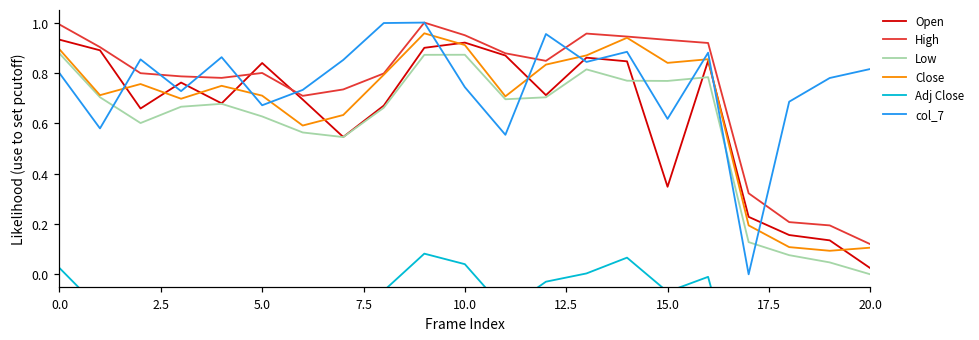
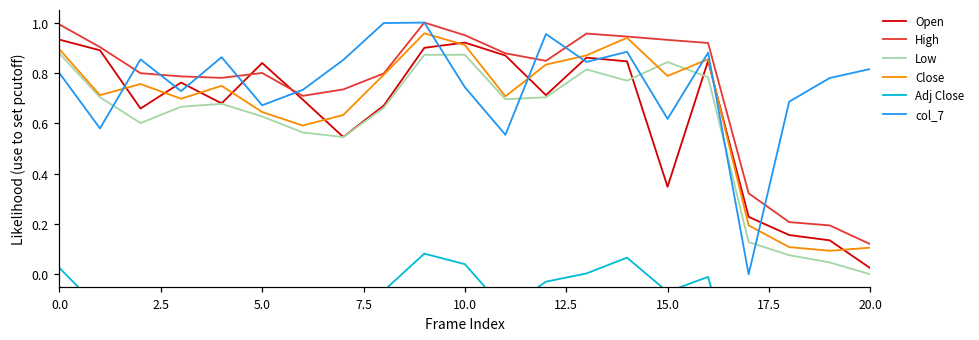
Close, 5.0: 0.71 -> 0.64
Low, 15.0: 0.77 -> 0.84
Close, 15.0: 0.84 -> 0.79
